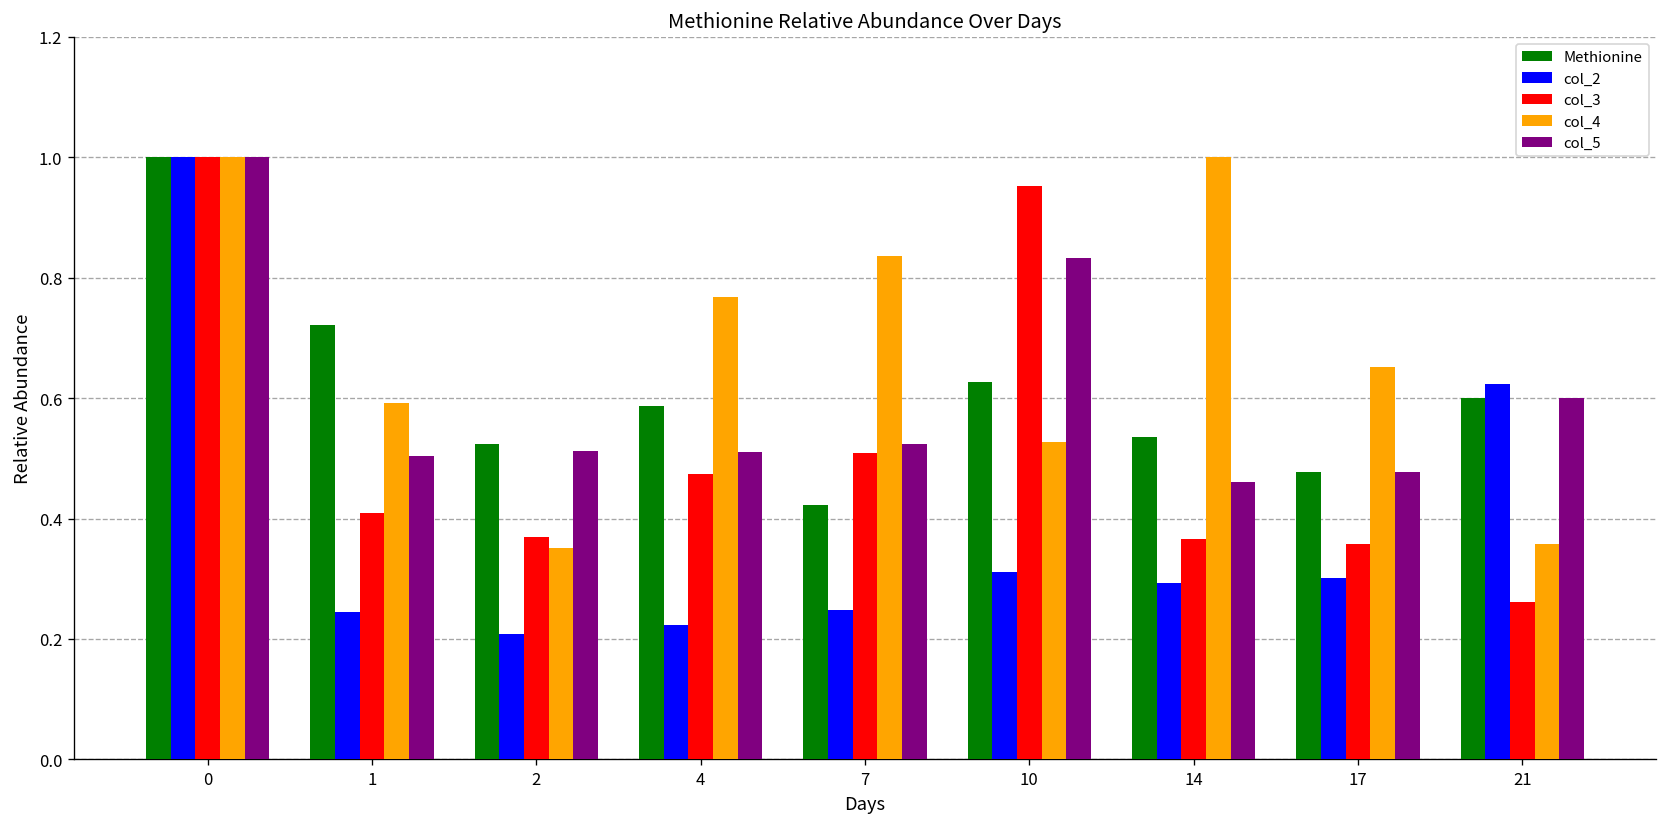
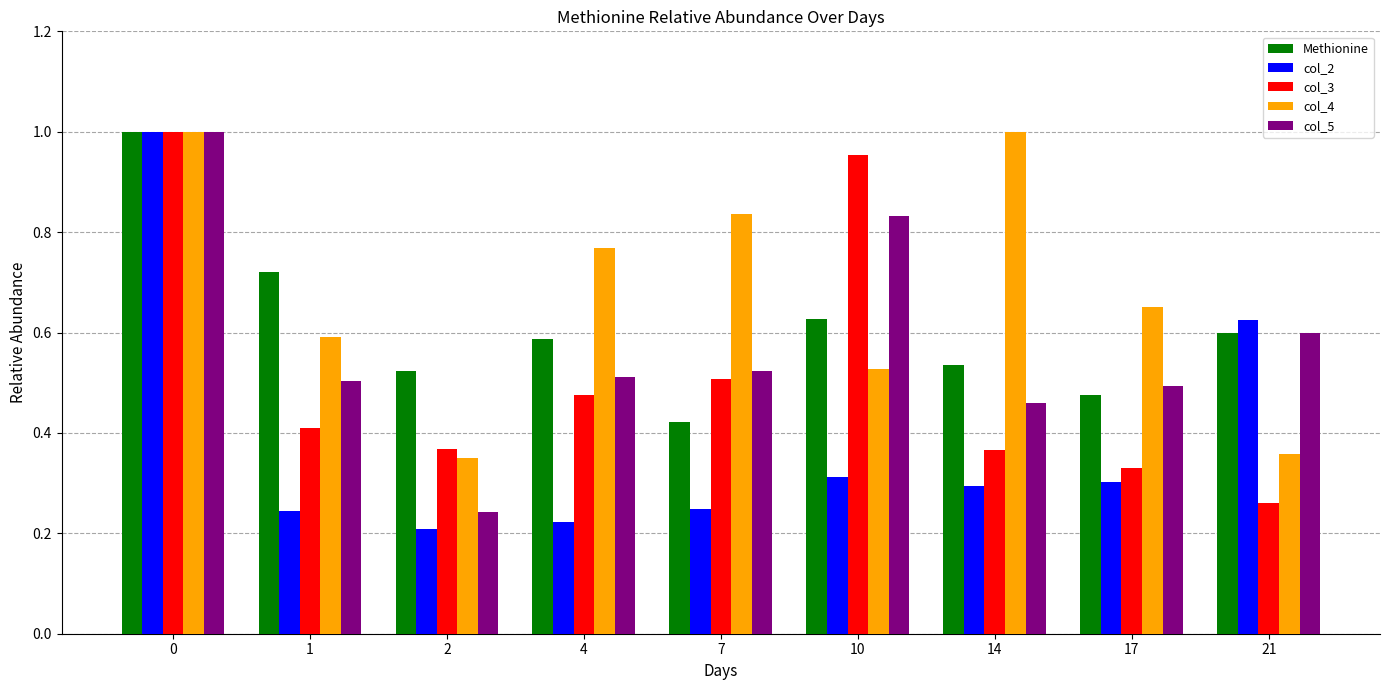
col_5, 2: 0.51 -> 0.24
col_3, 17: 0.36 -> 0.33
col_5, 17: 0.48 -> 0.49
